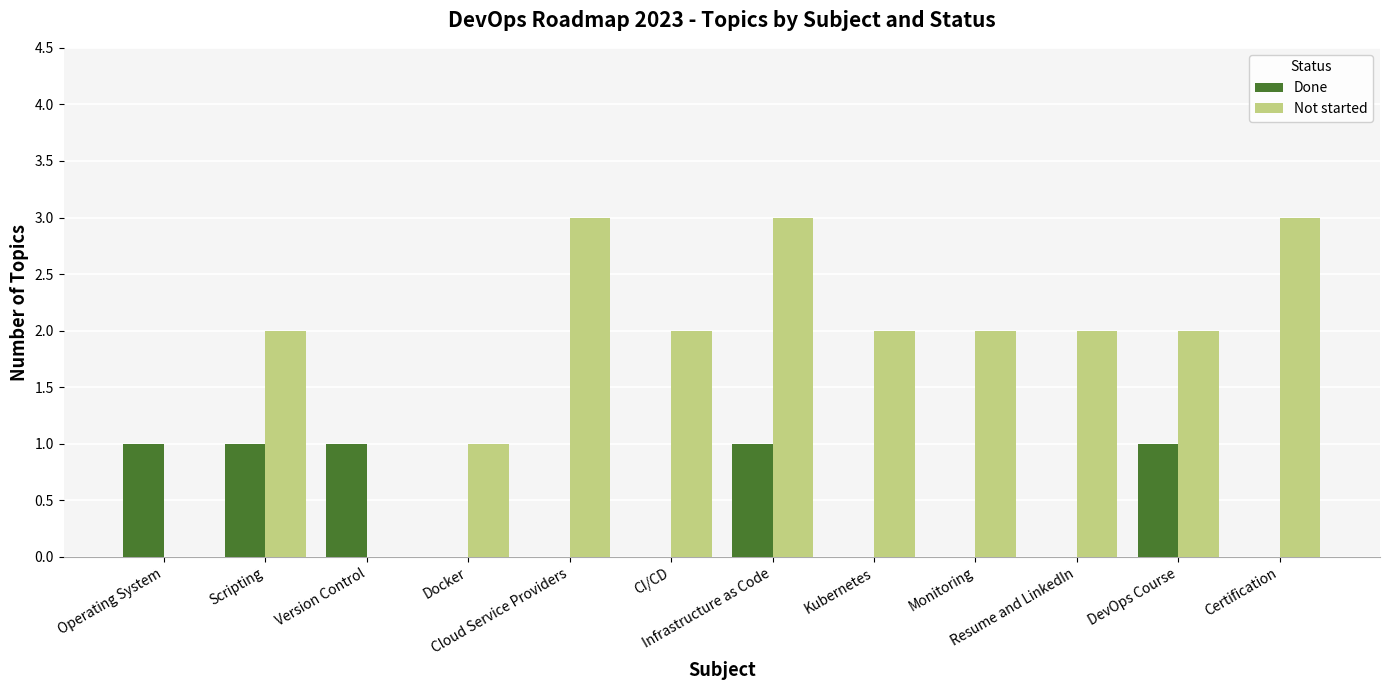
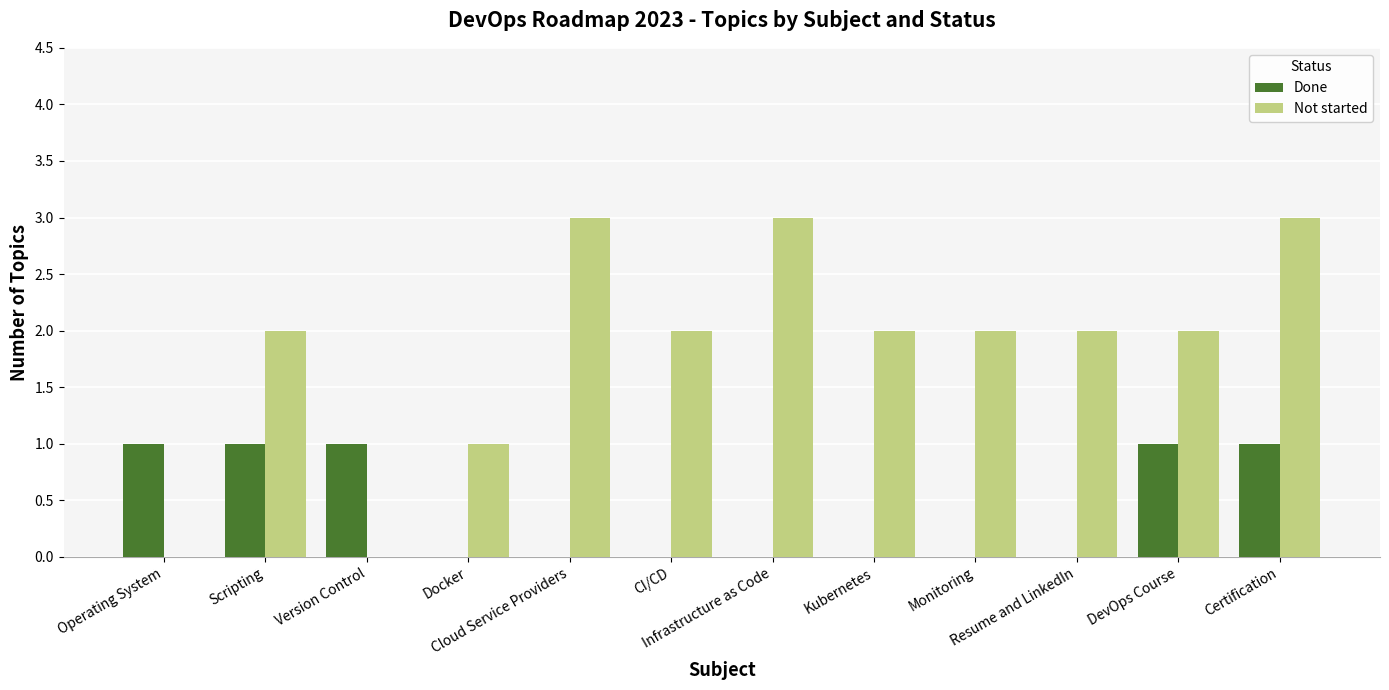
Done, Infrastructure as Code: 1 -> 0
Done, Certification: 0 -> 1
